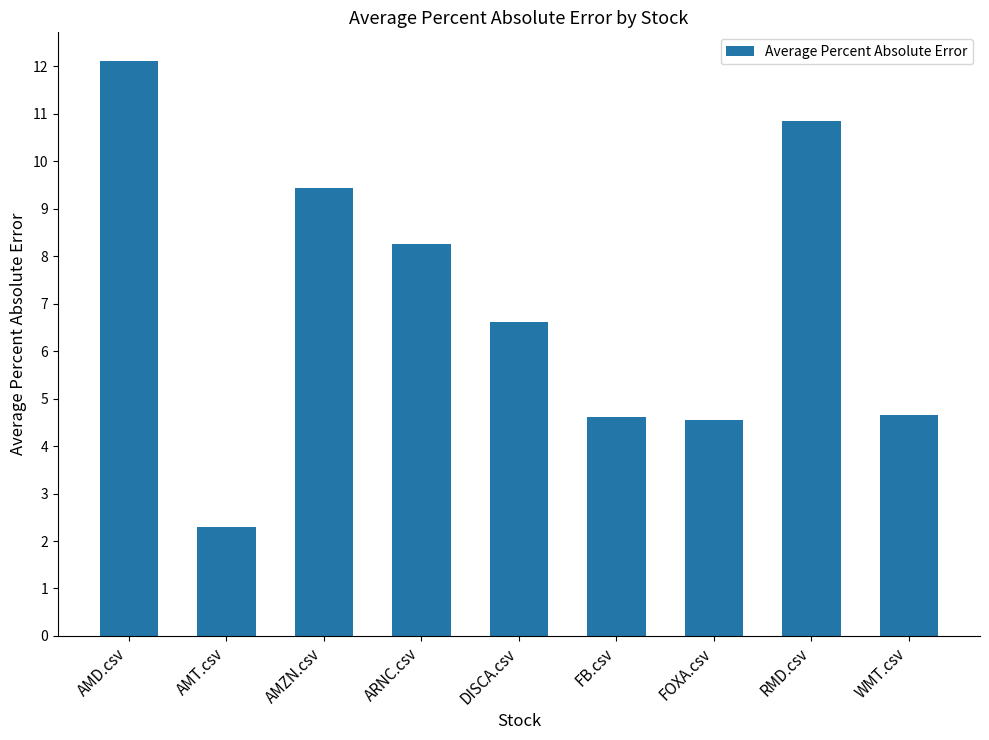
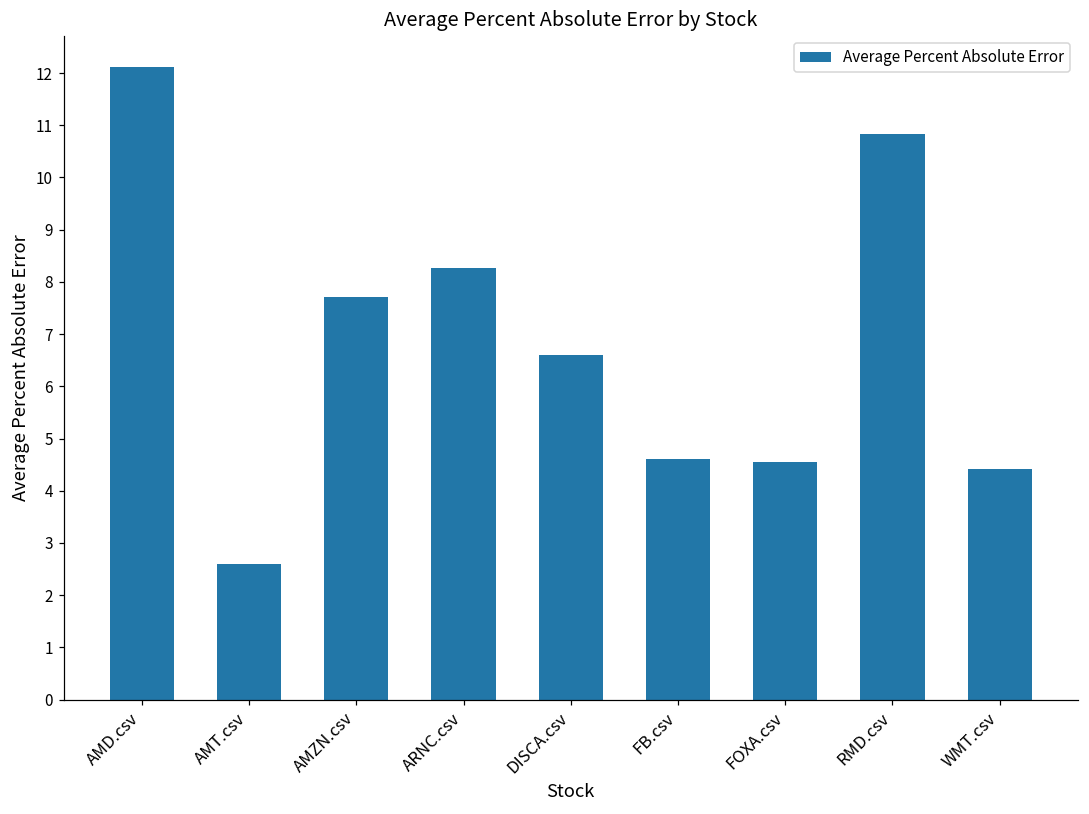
AMT.csv: 2.3 -> 2.6
AMZN.csv: 9.4 -> 7.7
WMT.csv: 4.7 -> 4.4
